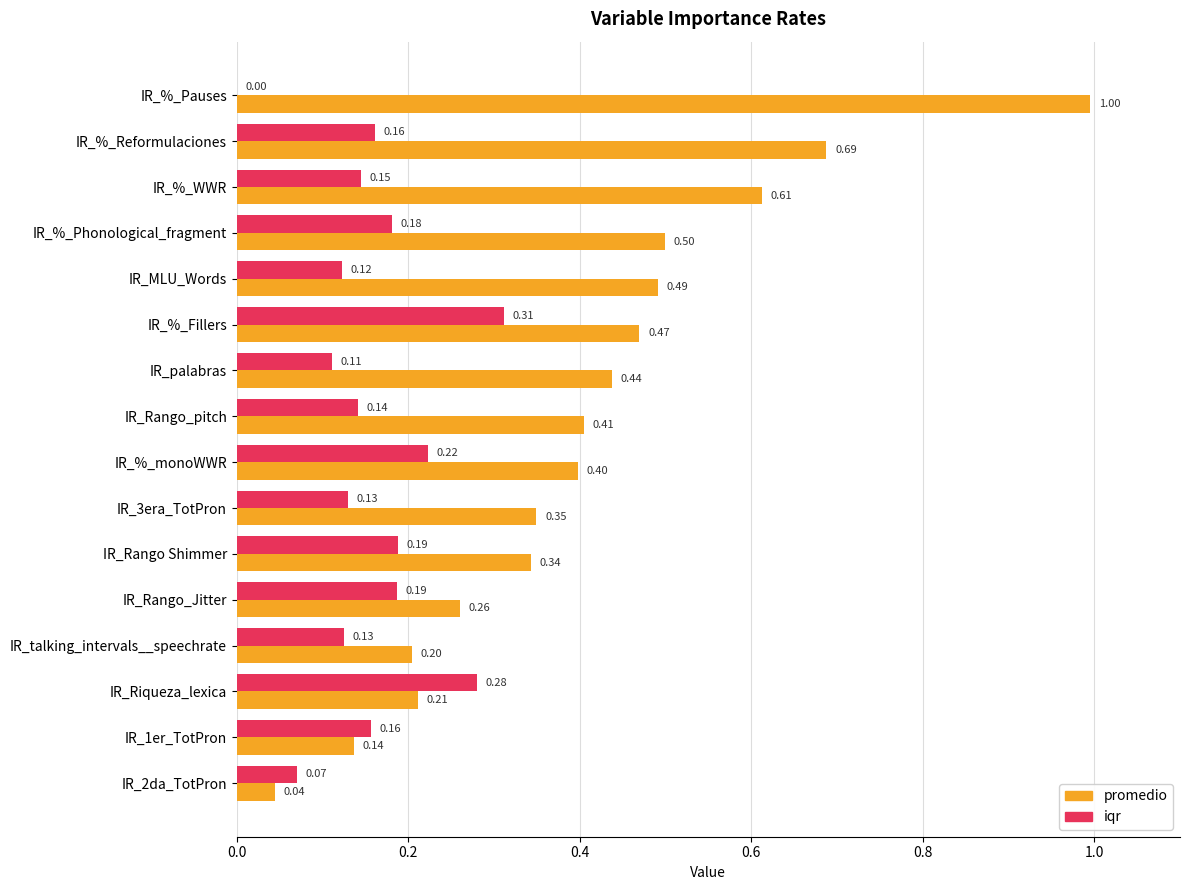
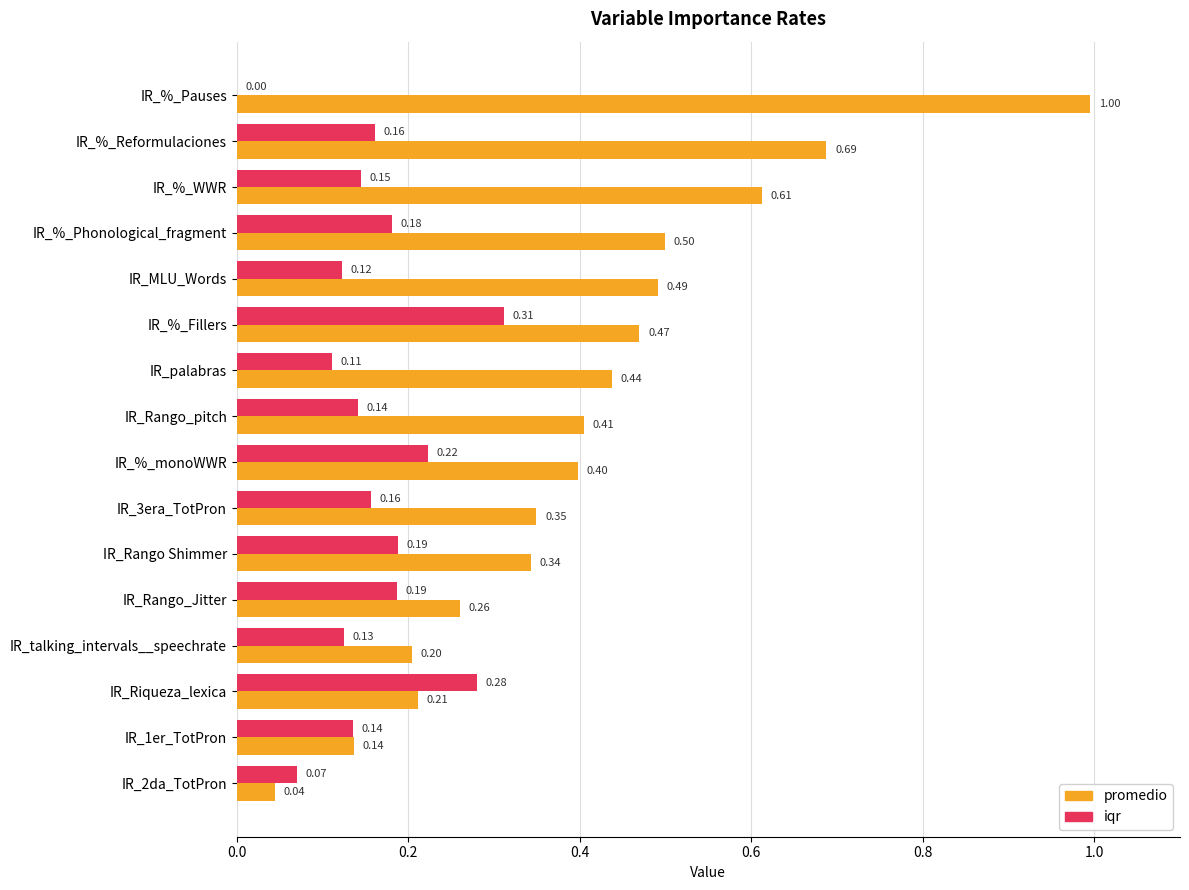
iqr, IR_3era_TotPron: 0.13 -> 0.16
iqr, IR_1er_TotPron: 0.16 -> 0.14
